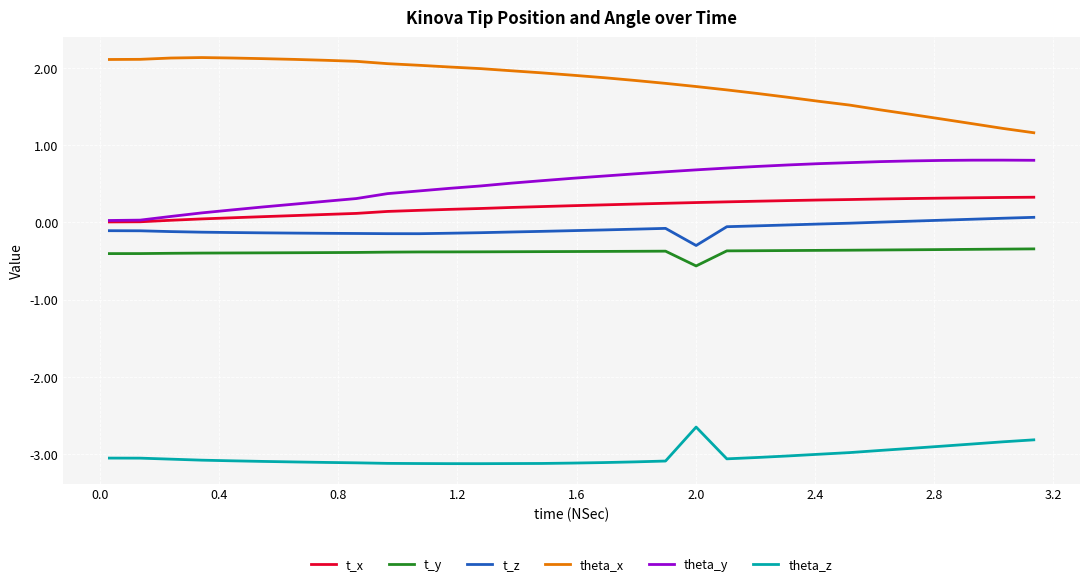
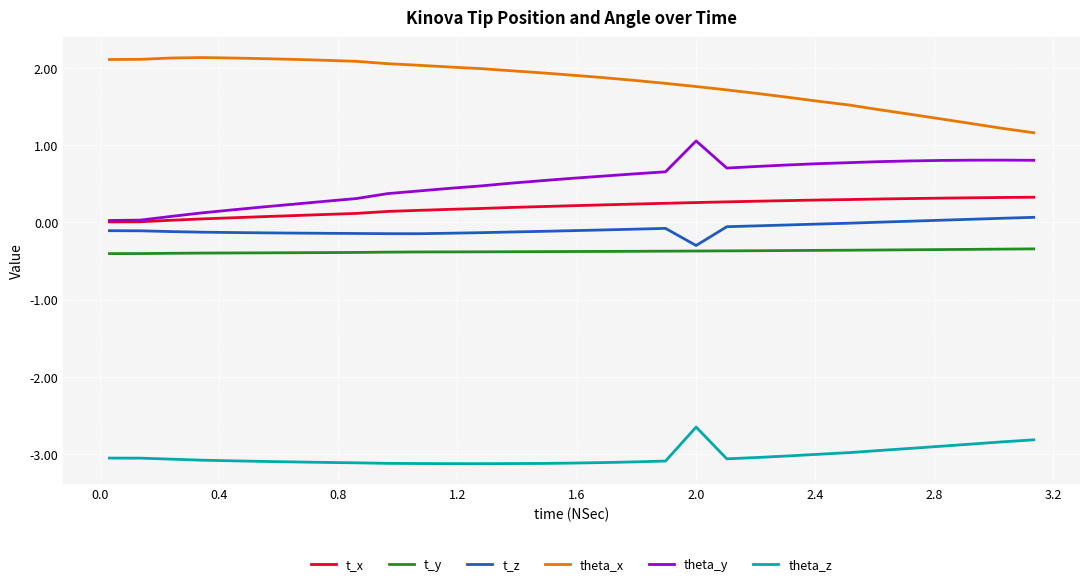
t_y, 2.0: -0.6 -> -0.4
theta_y, 2.0: 0.7 -> 1.1
